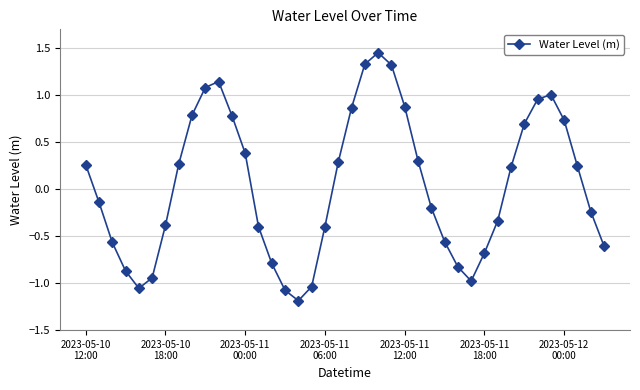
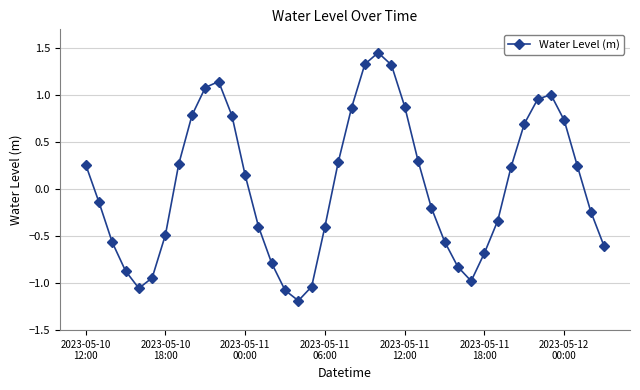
2023-05-10 18:00: -0.4 -> -0.5
2023-05-11 00:00: 0.4 -> 0.1
